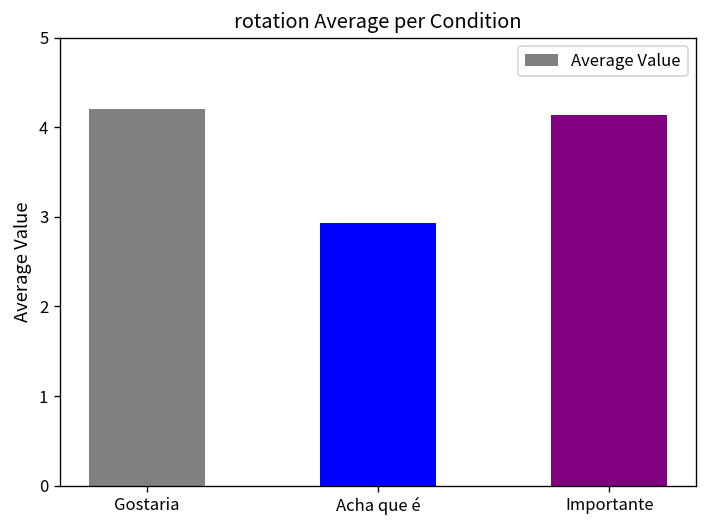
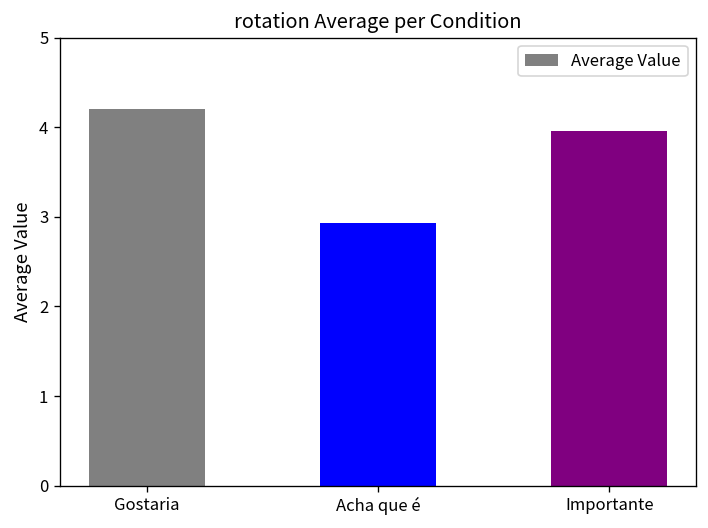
Importante: 4.1 -> 4.0
